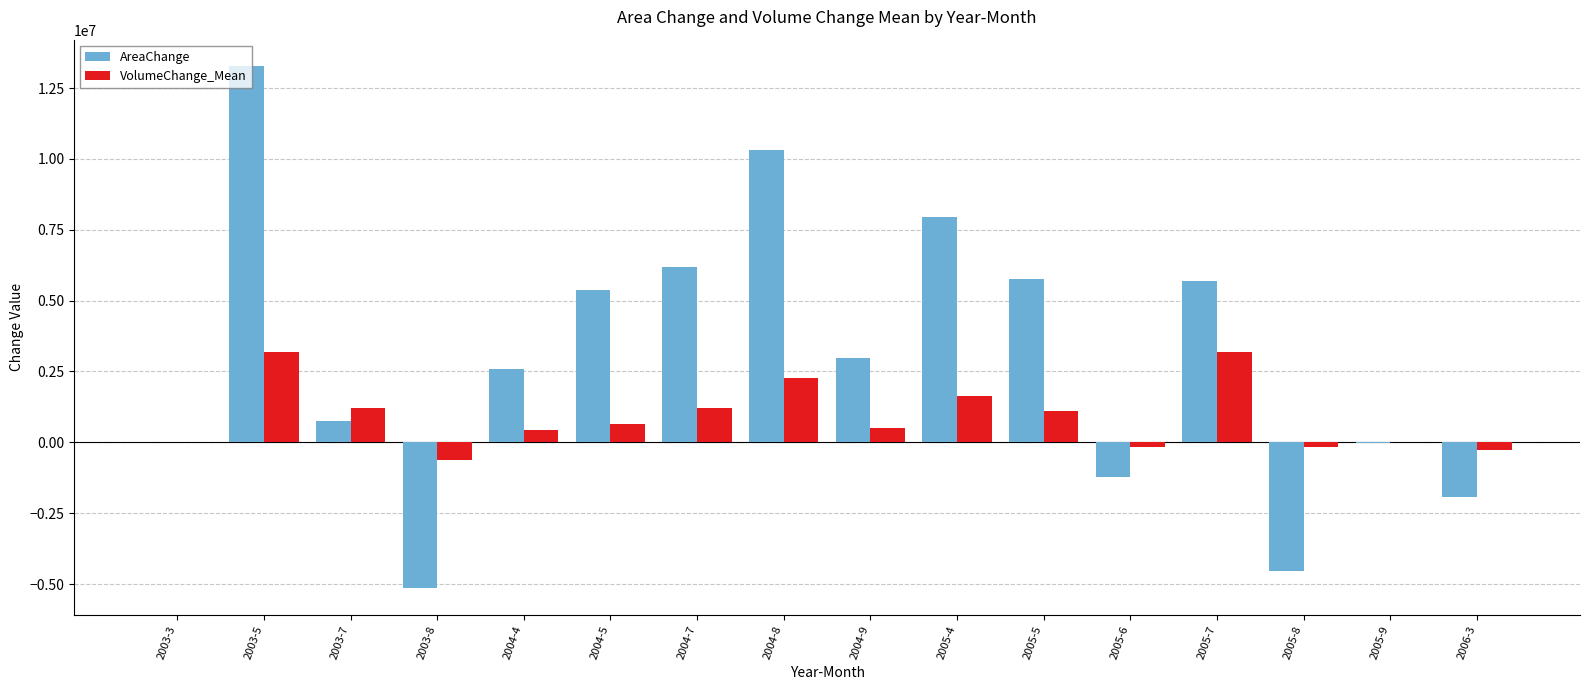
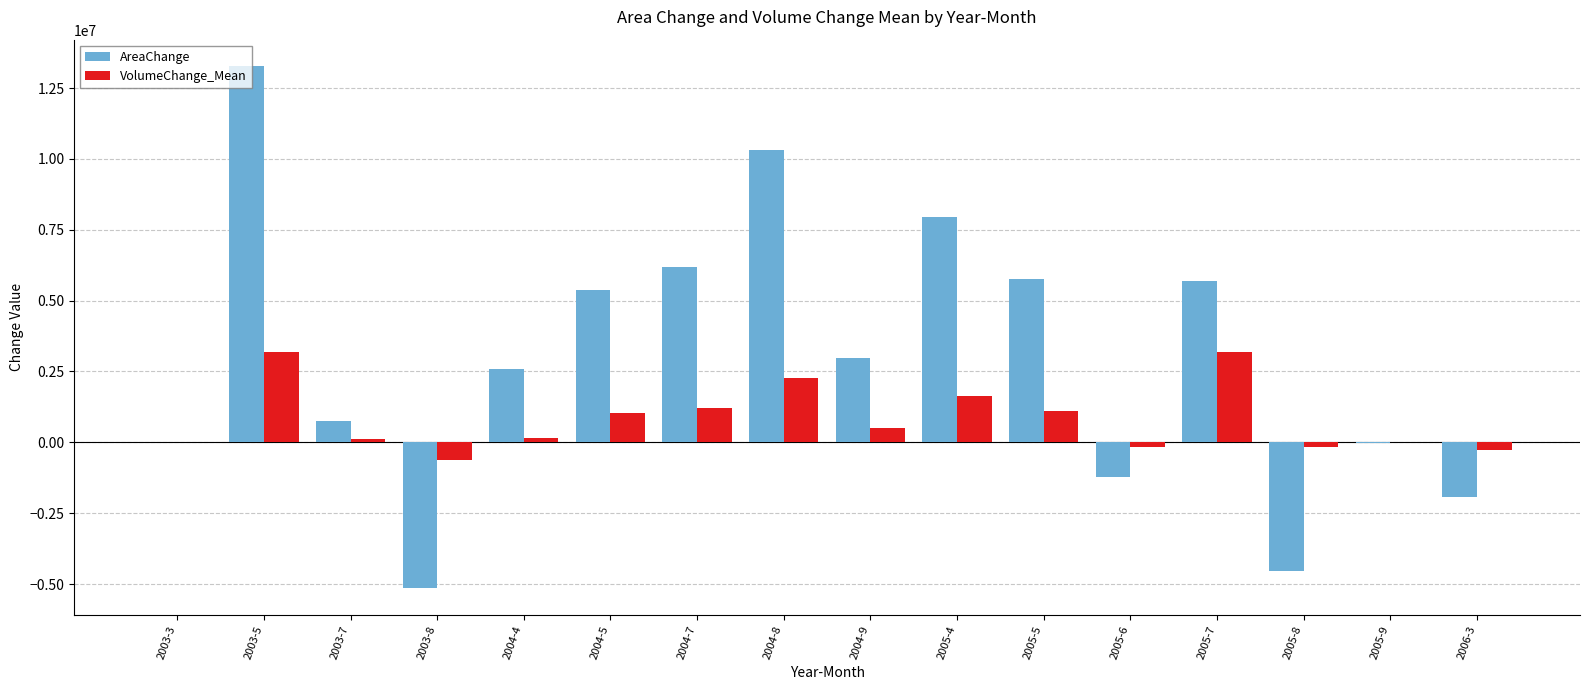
VolumeChange_Mean, 2003-7: 1200000 -> 100000
VolumeChange_Mean, 2004-4: 400000 -> 200000
VolumeChange_Mean, 2004-5: 700000 -> 1000000
